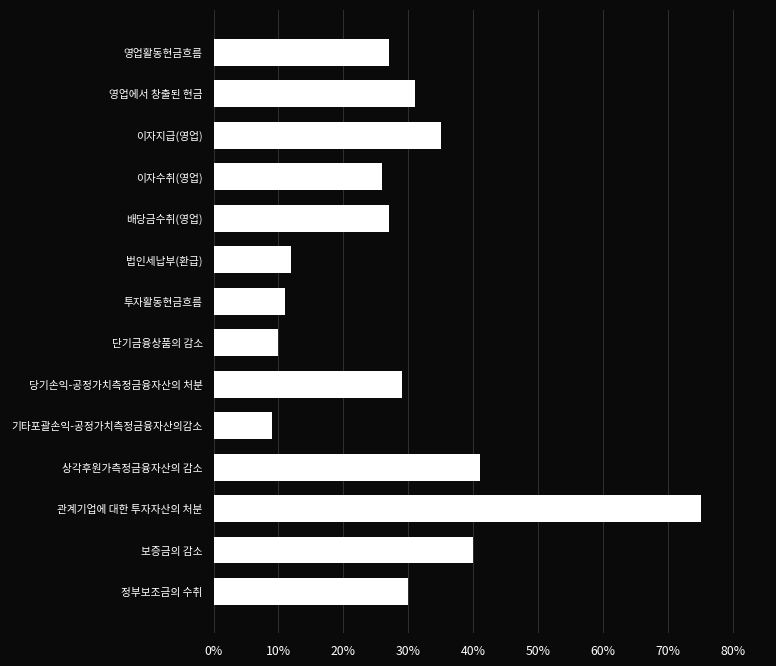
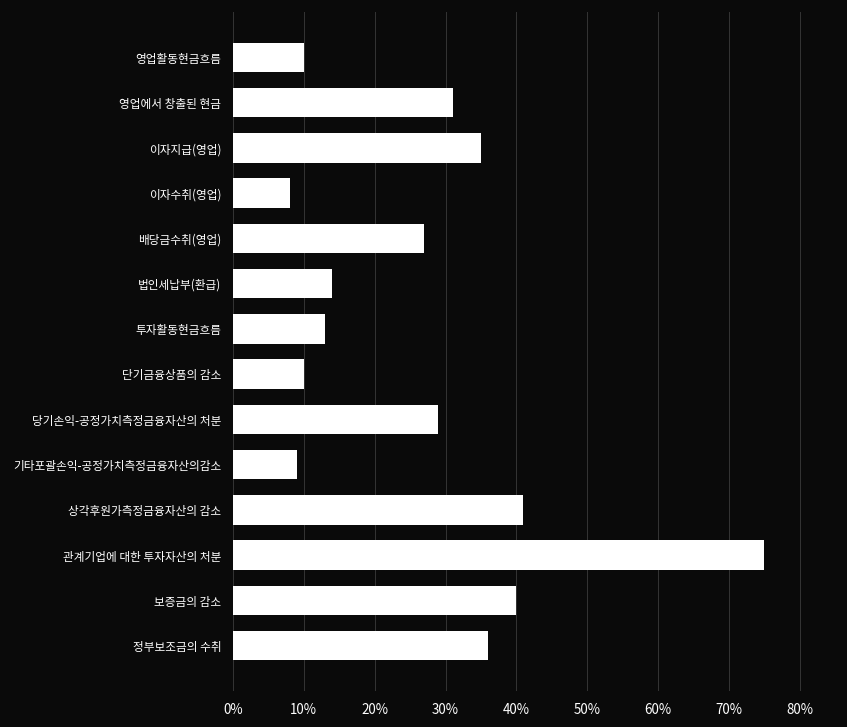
영업활동현금흐름: 27% -> 10%
이자수취(영업): 26% -> 8%
법인세납부(환급): 12% -> 14%
투자활동현금흐름: 11% -> 13%
정부보조금의 수취: 30% -> 36%
